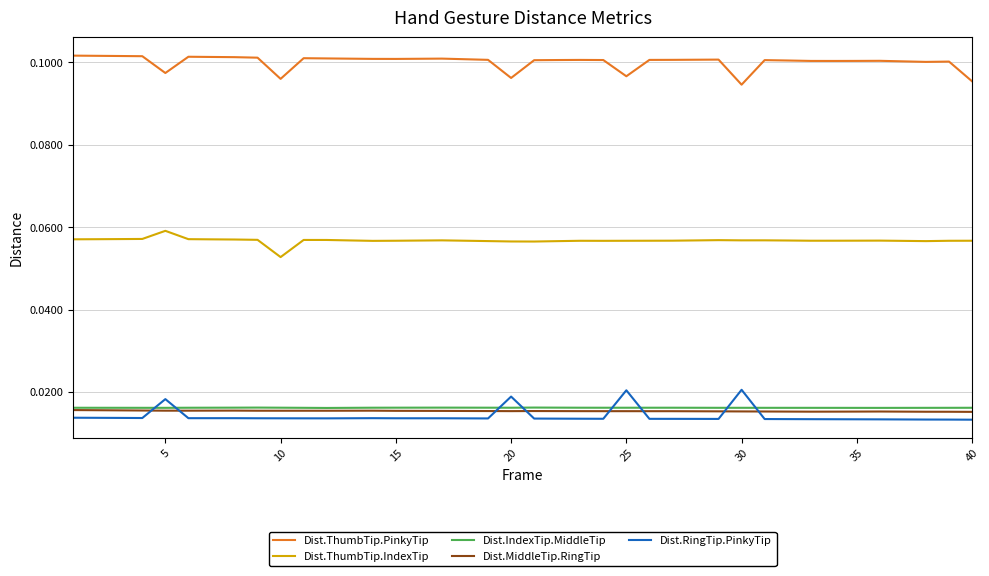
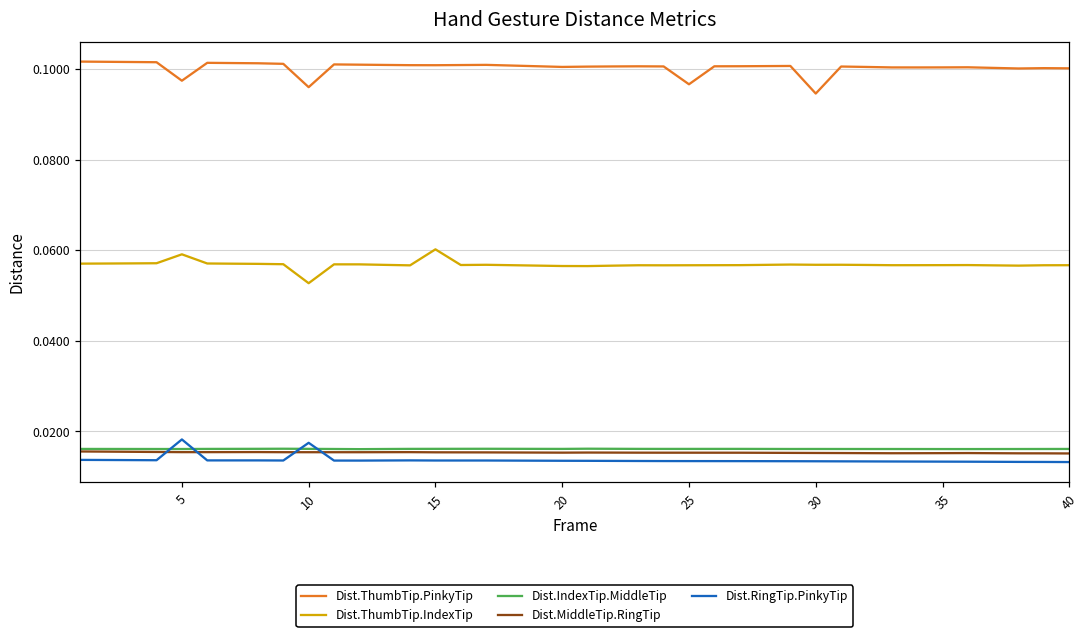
Dist.RingTip.PinkyTip, 10: 0.014 -> 0.018
Dist.ThumbTip.IndexTip, 15: 0.057 -> 0.060
Dist.ThumbTip.PinkyTip, 20: 0.096 -> 0.100
Dist.RingTip.PinkyTip, 20: 0.019 -> 0.014
Dist.RingTip.PinkyTip, 25: 0.020 -> 0.013
Dist.RingTip.PinkyTip, 30: 0.021 -> 0.013
Dist.ThumbTip.PinkyTip, 40: 0.095 -> 0.100
